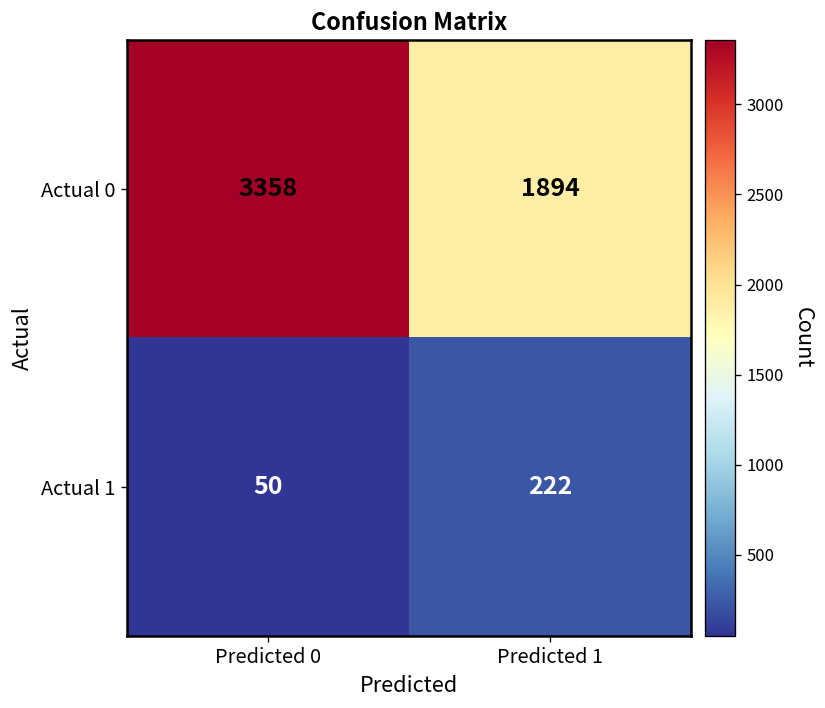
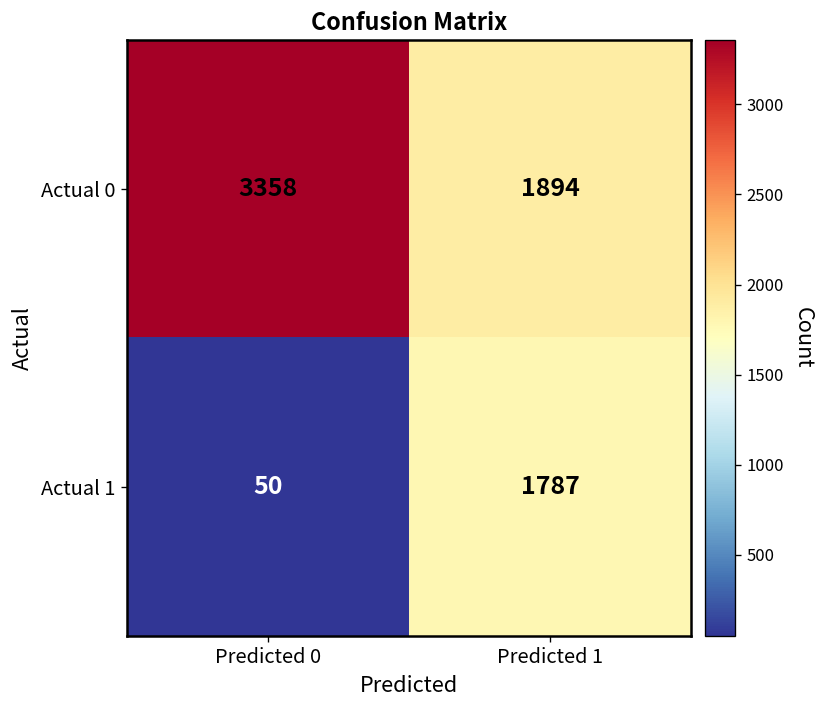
Actual 1, Predicted 1: 222 -> 1787
